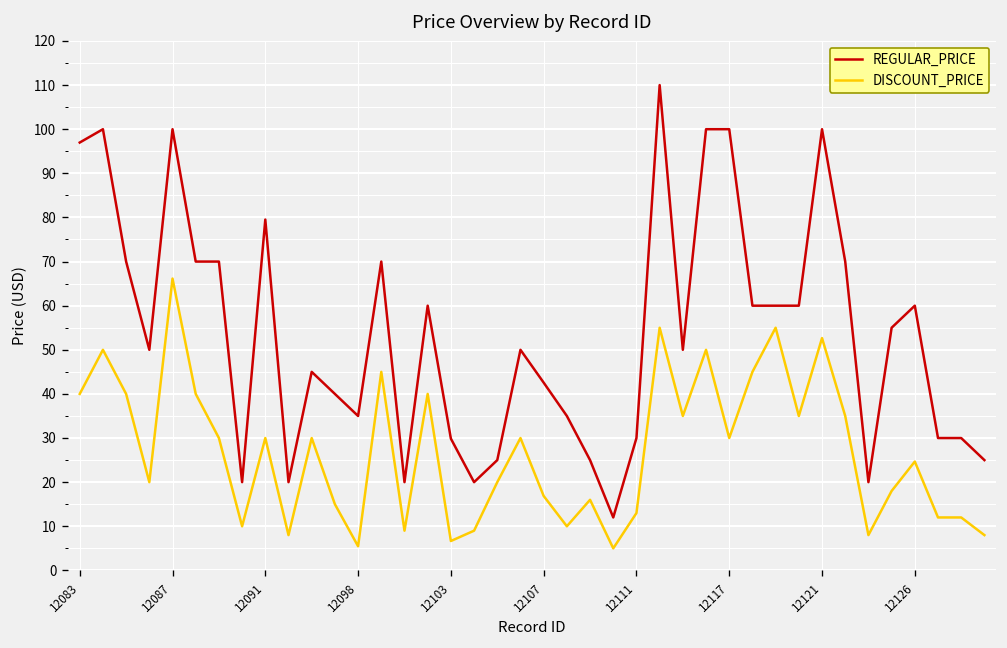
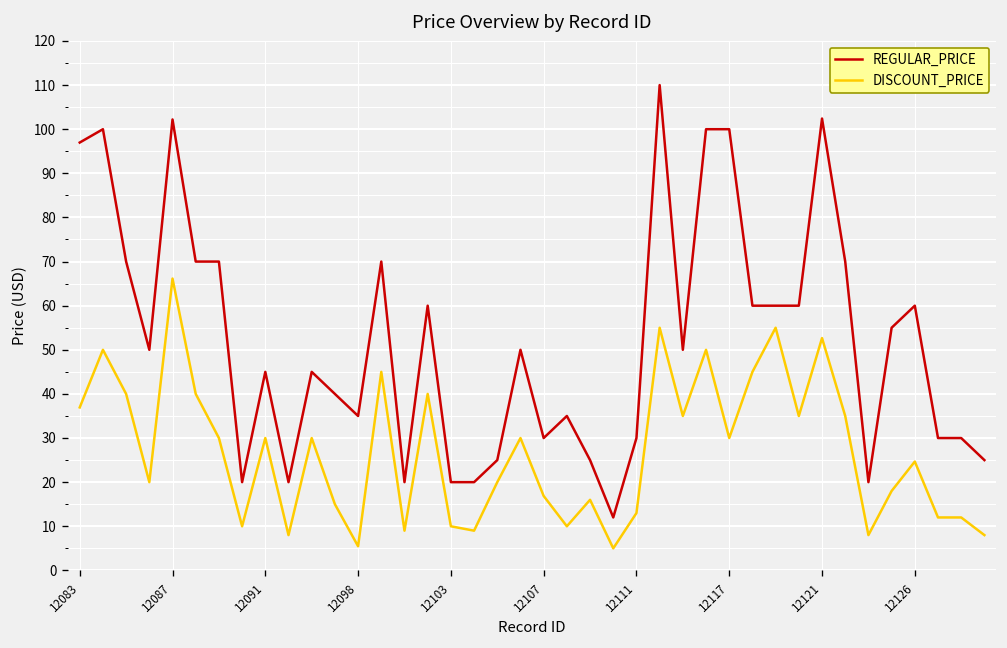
DISCOUNT_PRICE, 12083: 40 -> 37
REGULAR_PRICE, 12087: 100 -> 102
REGULAR_PRICE, 12091: 80 -> 45
REGULAR_PRICE, 12103: 30 -> 20
DISCOUNT_PRICE, 12103: 7 -> 10
REGULAR_PRICE, 12107: 43 -> 30
REGULAR_PRICE, 12121: 100 -> 102
